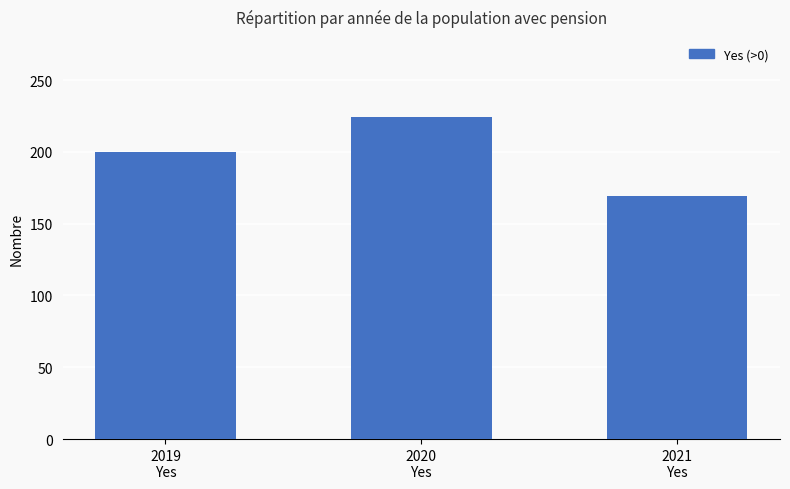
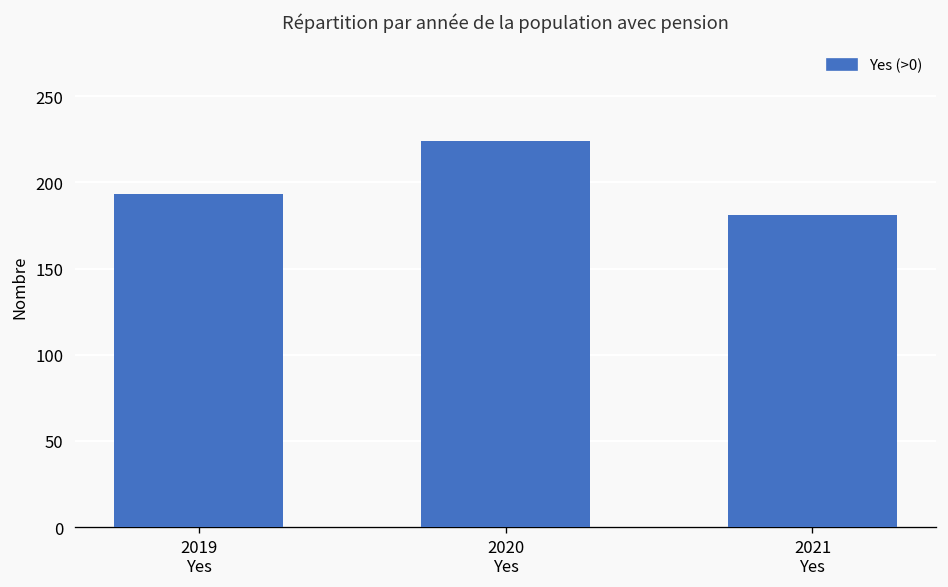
2019 Yes: 200 -> 193
2021 Yes: 169 -> 181
